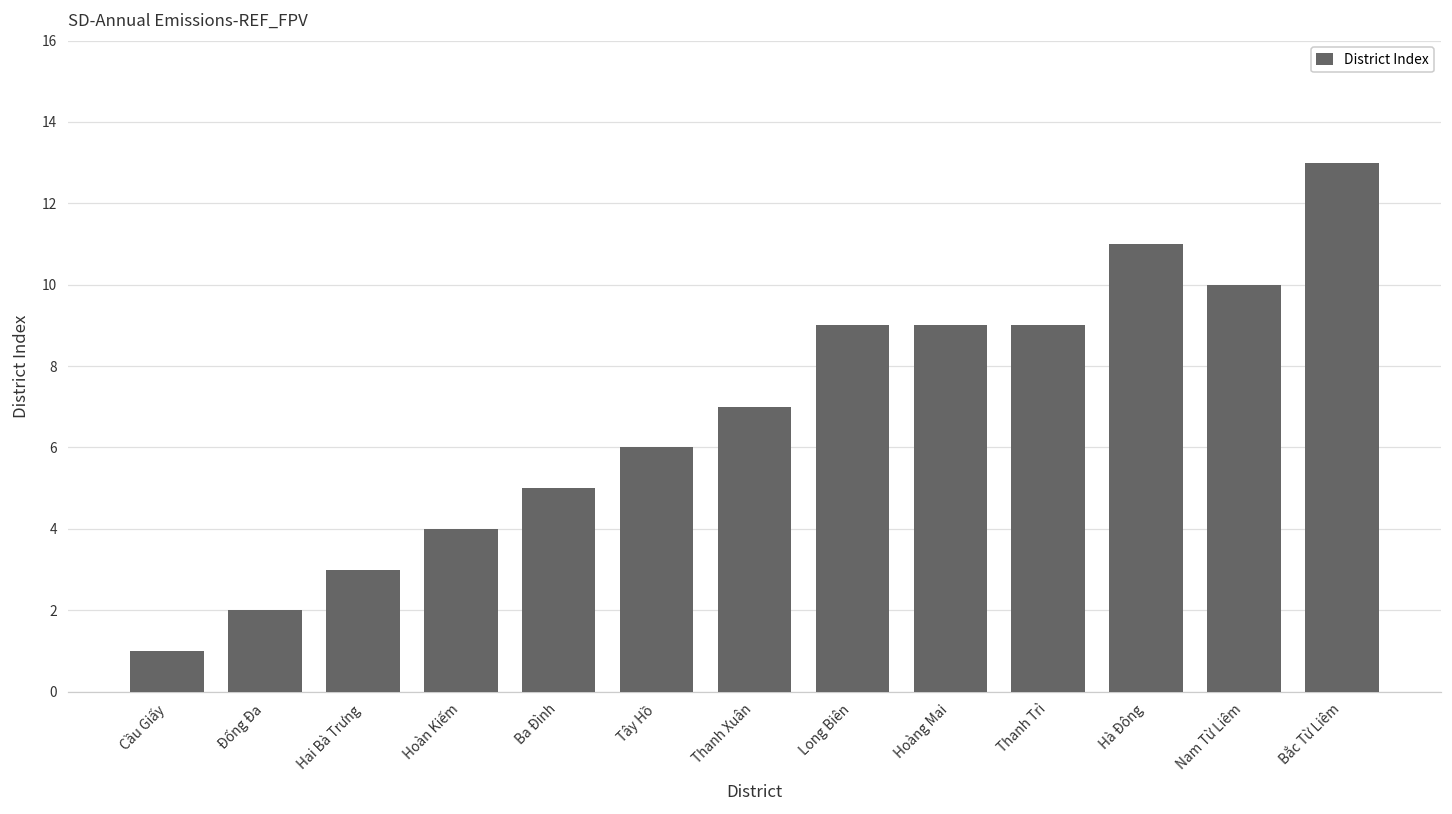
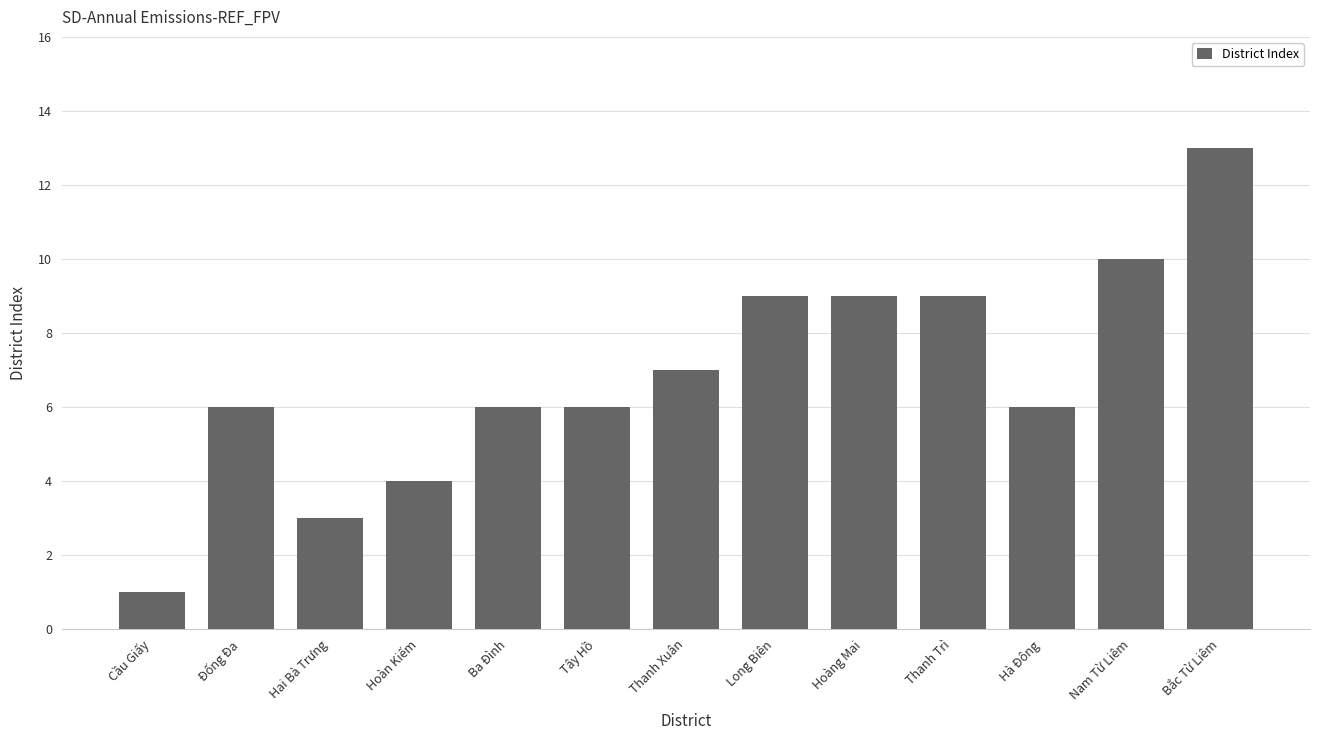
Đống Đa: 2 -> 6
Ba Đình: 5 -> 6
Hà Đông: 11 -> 6
